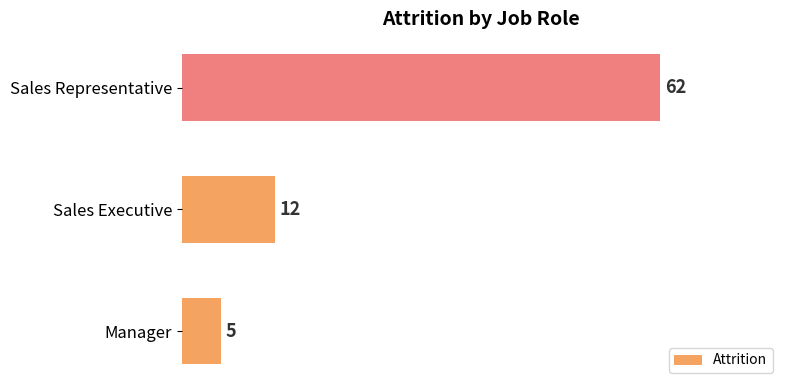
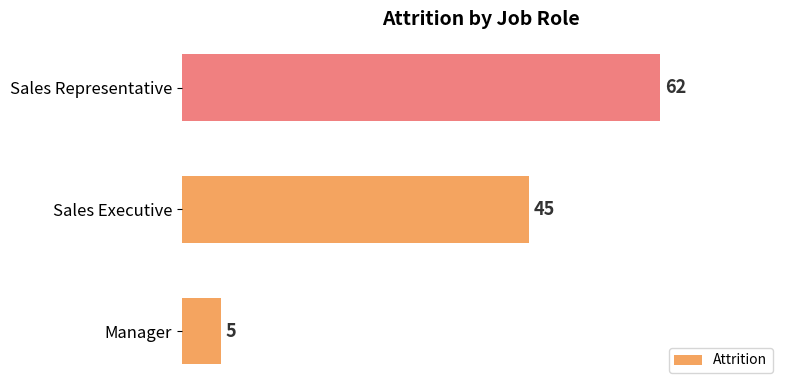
Sales Executive: 12 -> 45
